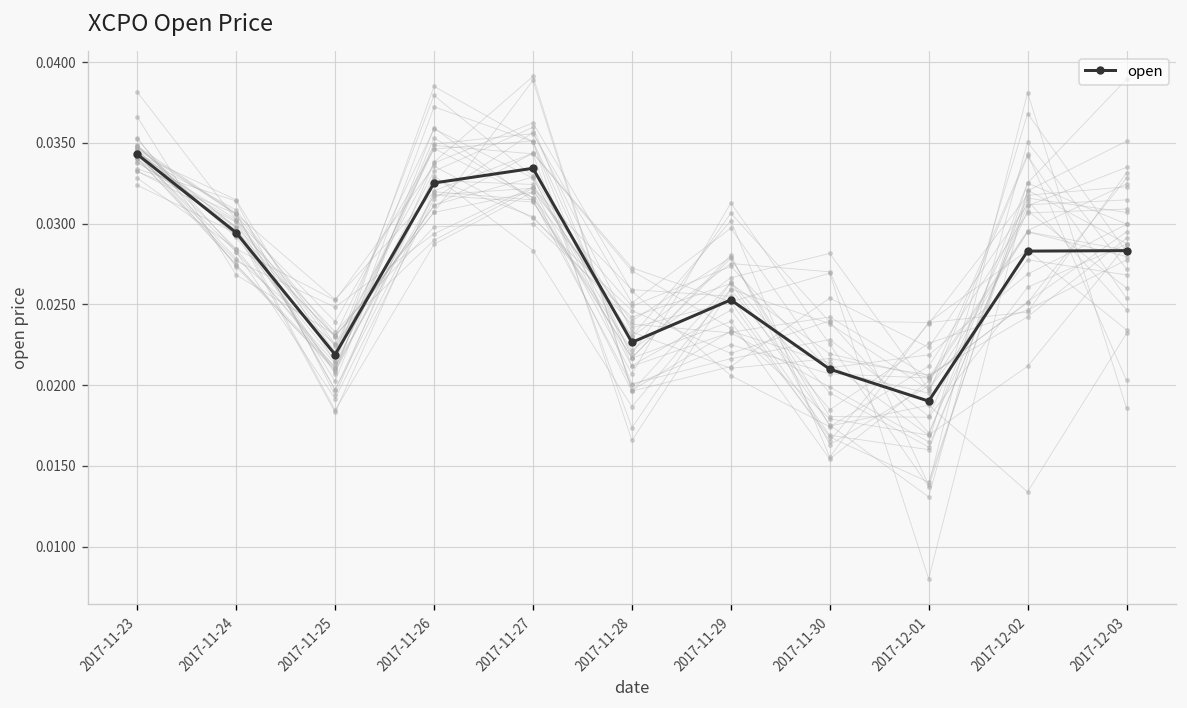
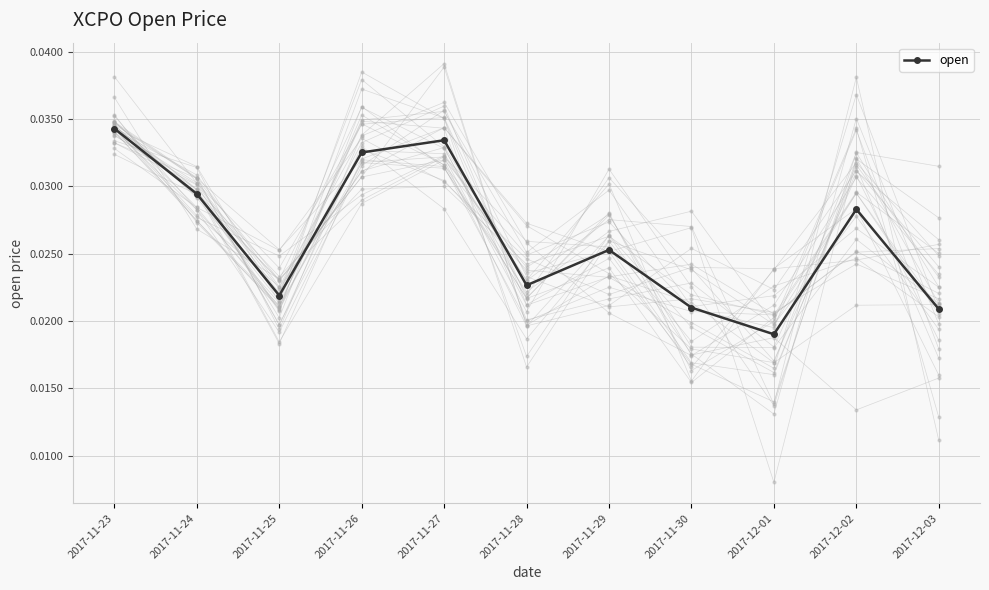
open, 2017-12-03: 0.0283 -> 0.0209
